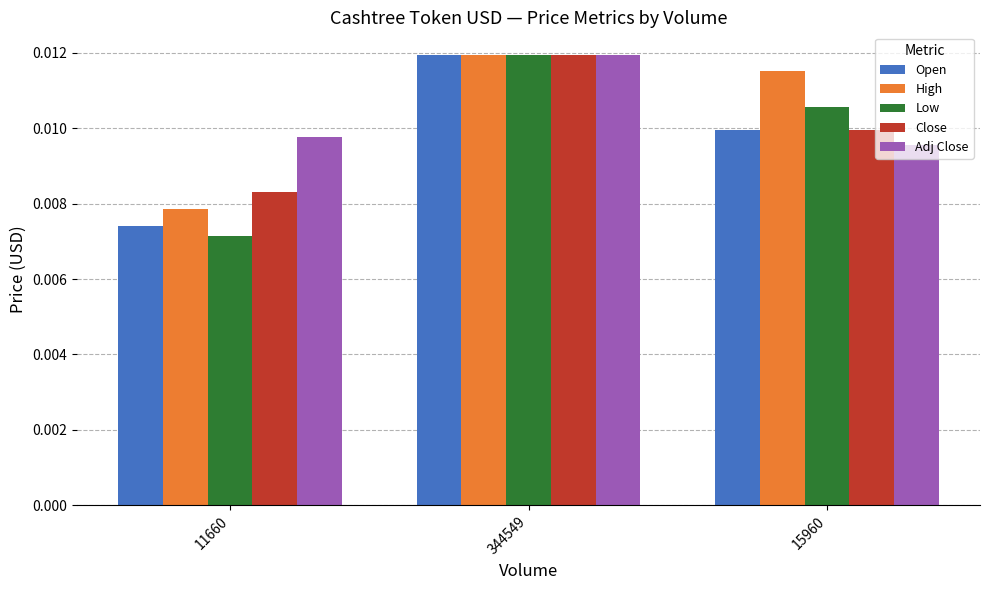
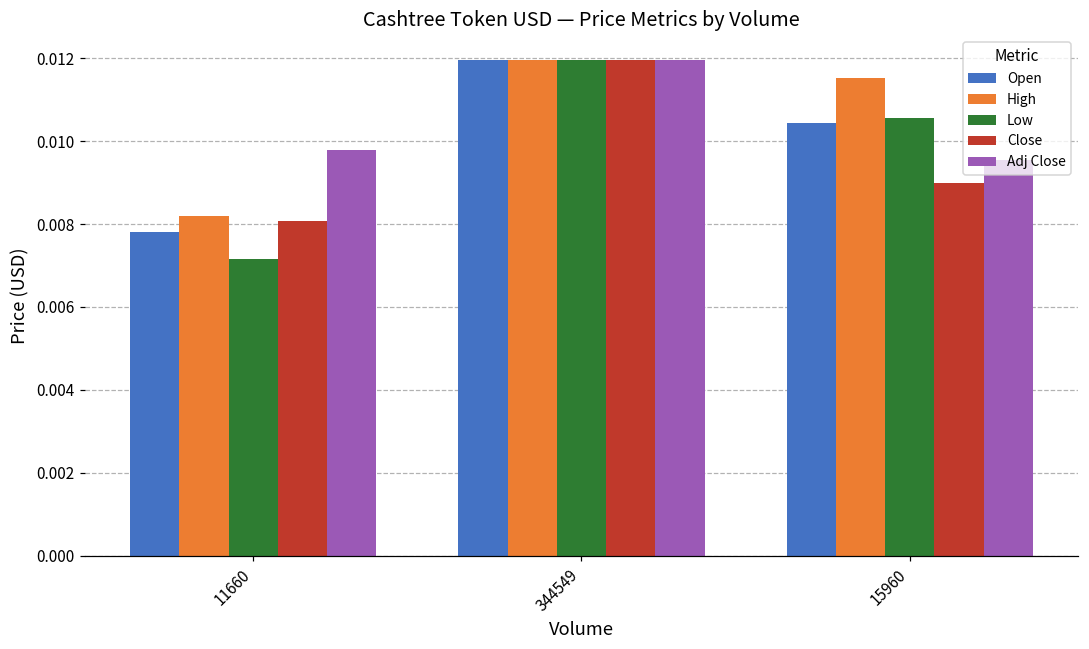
Open, 11660: 0.0074 -> 0.0078
High, 11660: 0.0079 -> 0.0082
Close, 11660: 0.0083 -> 0.0081
Open, 15960: 0.0099 -> 0.0104
Close, 15960: 0.0100 -> 0.0090
